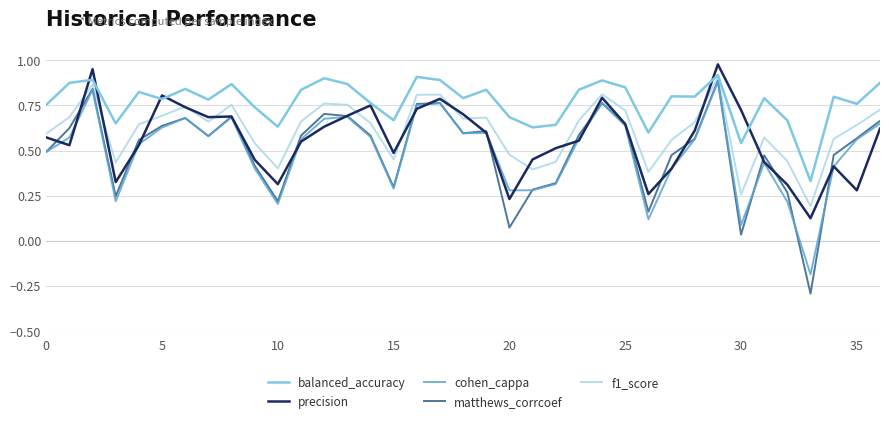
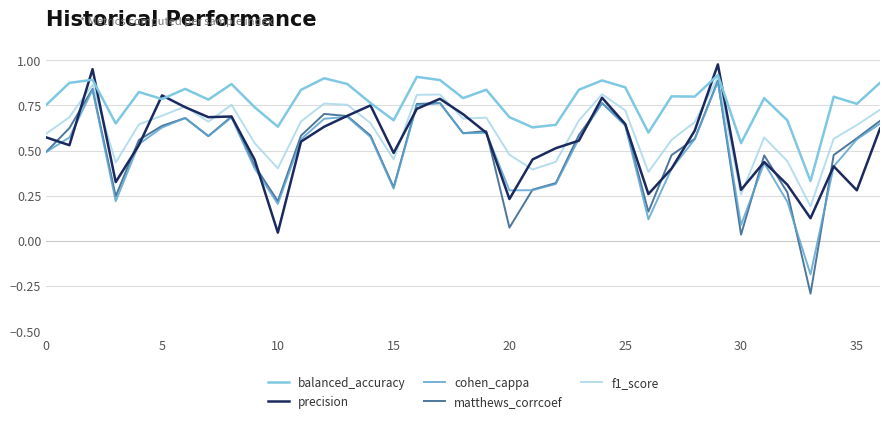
precision, 10: 0.31 -> 0.05
precision, 30: 0.72 -> 0.28
